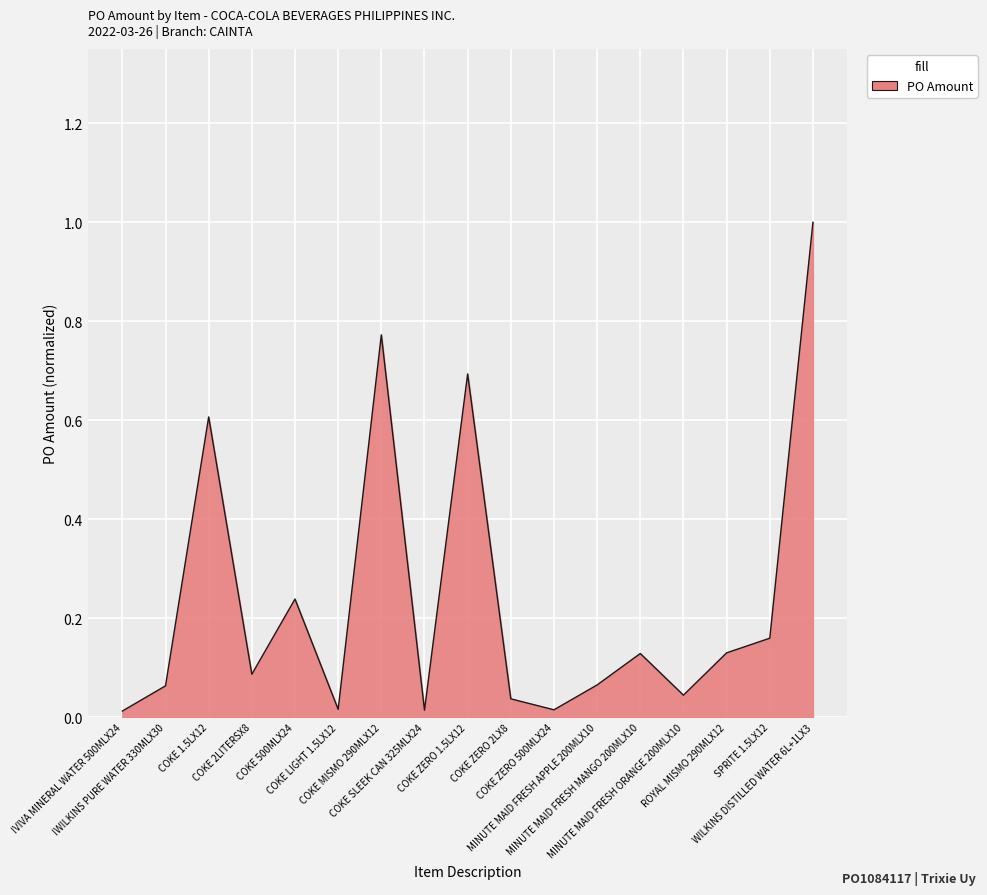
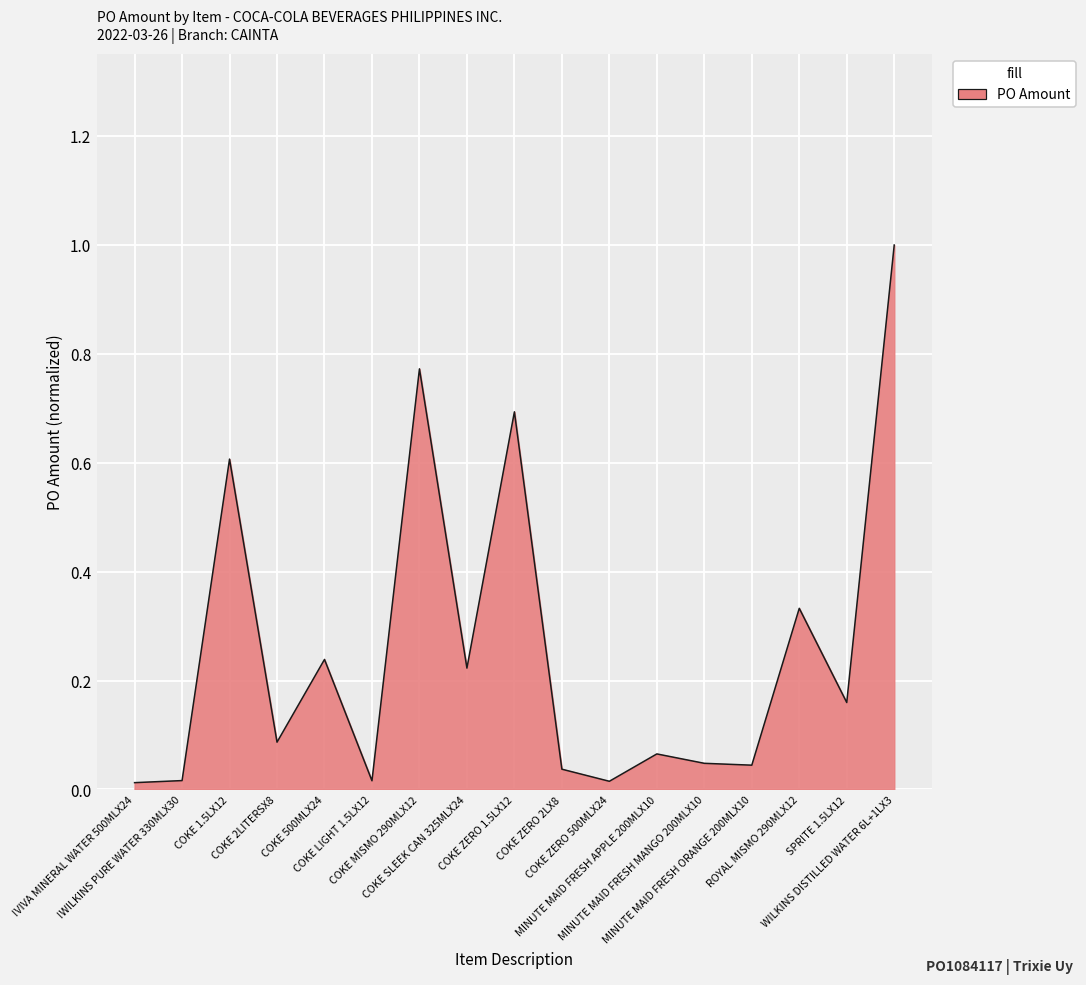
!WILKINS PURE WATER 330MLX30: 0.06 -> 0.02
COKE SLEEK CAN 325MLX24: 0.01 -> 0.22
MINUTE MAID FRESH MANGO 200MLX10: 0.13 -> 0.05
ROYAL MISMO 290MLX12: 0.13 -> 0.33
